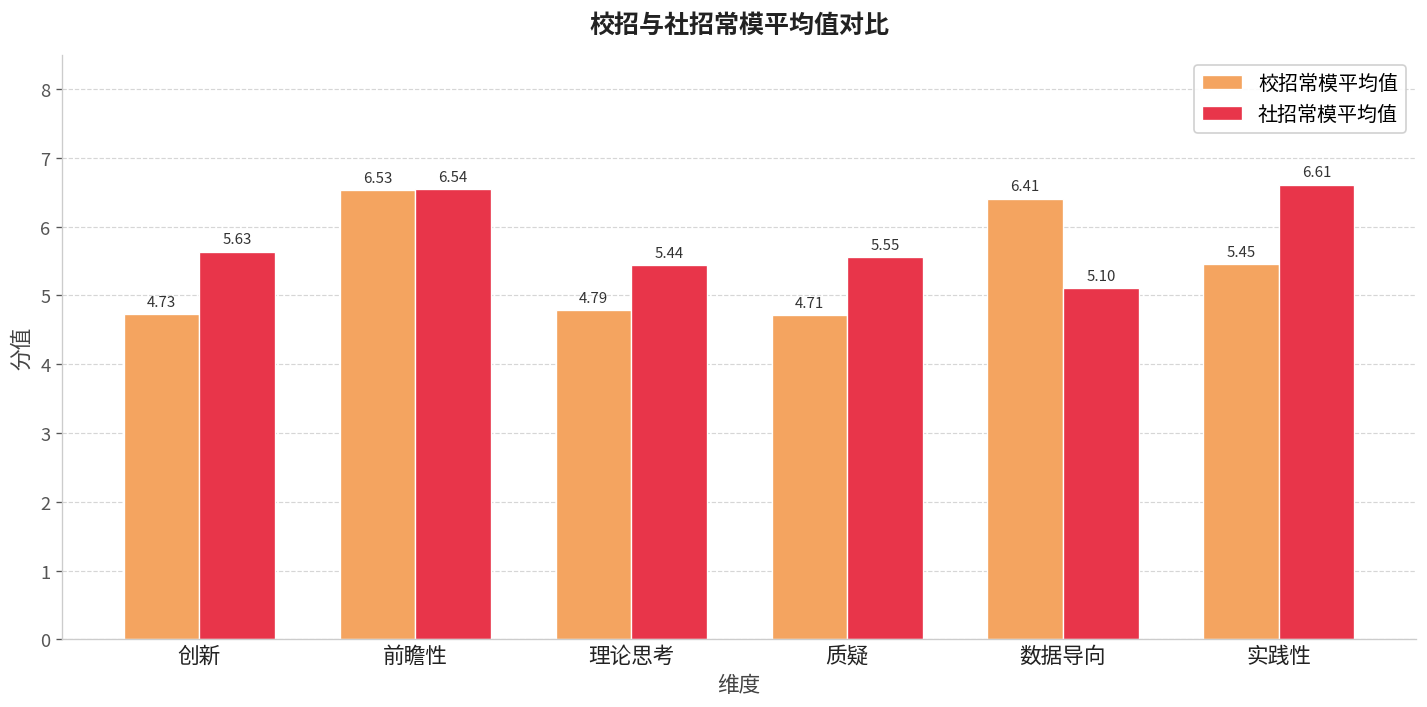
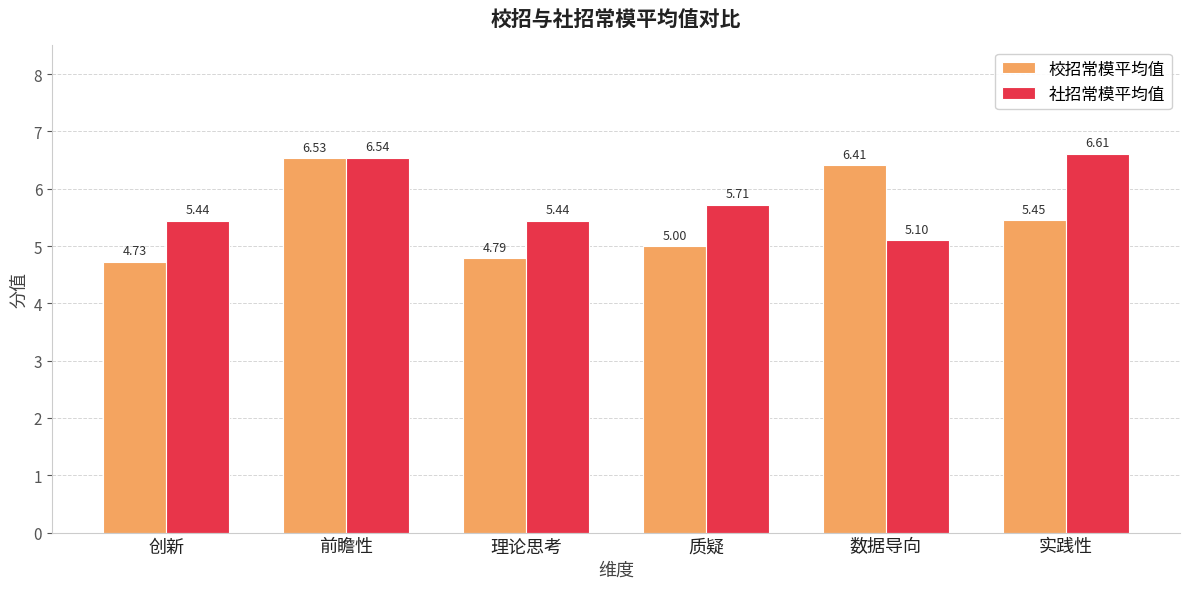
社招常模平均值, 创新: 5.63 -> 5.44
校招常模平均值, 质疑: 4.71 -> 5.00
社招常模平均值, 质疑: 5.55 -> 5.71
